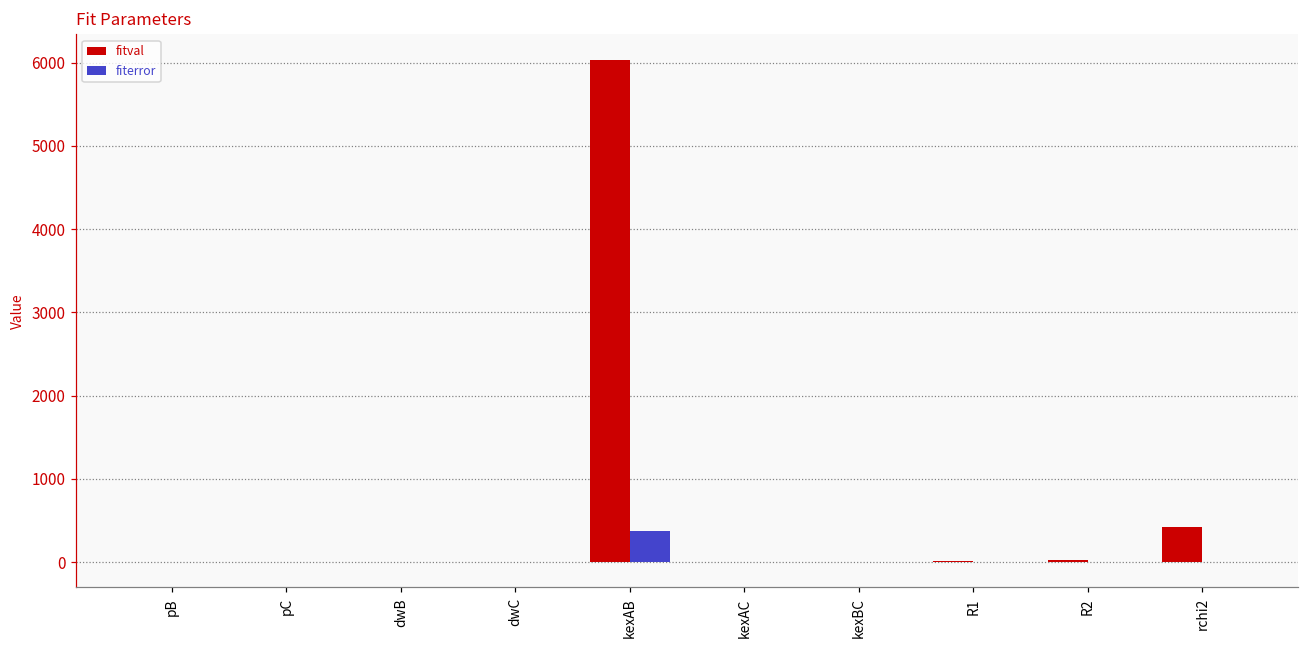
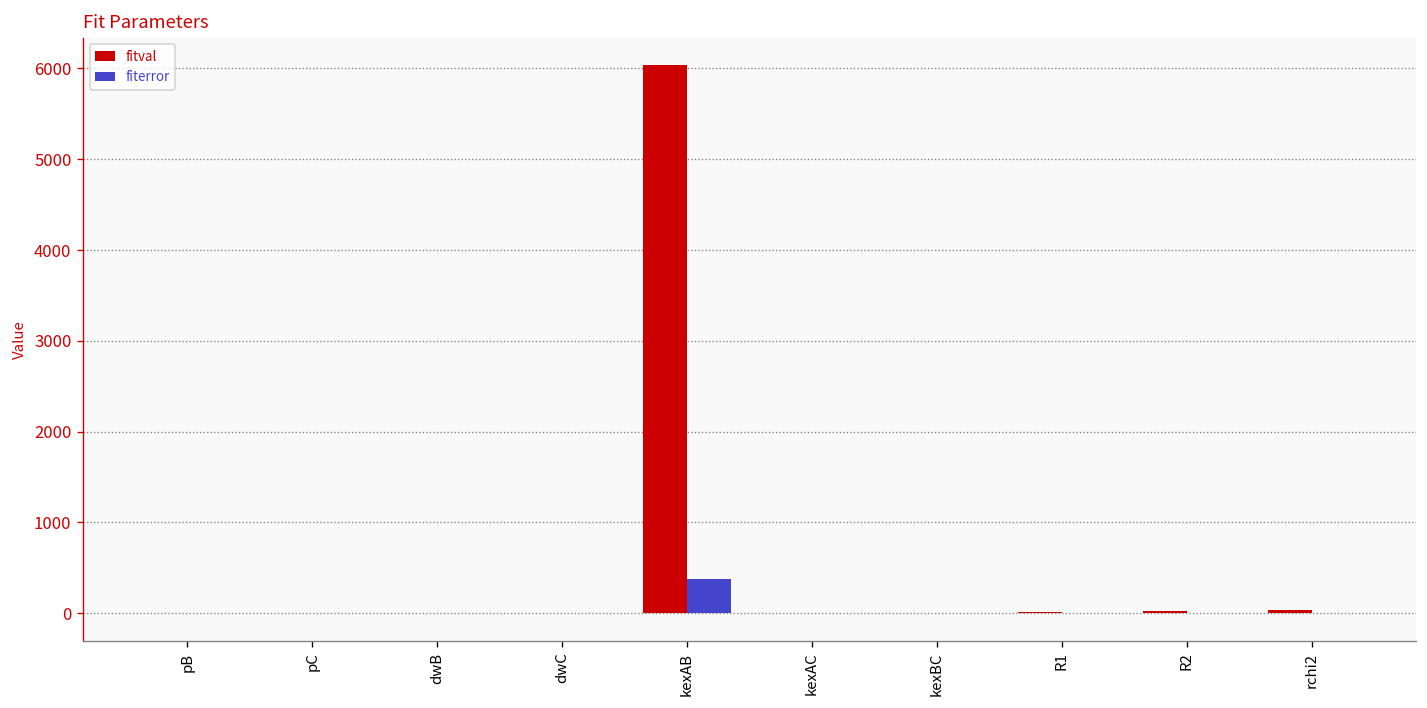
fitval, rchi2: 400 -> 0
